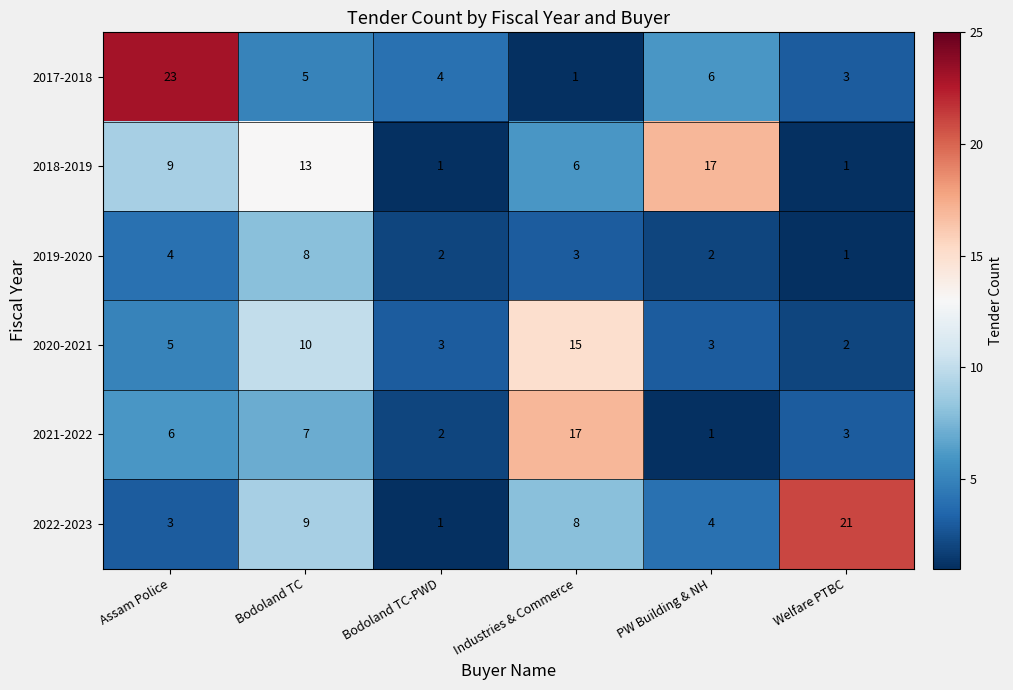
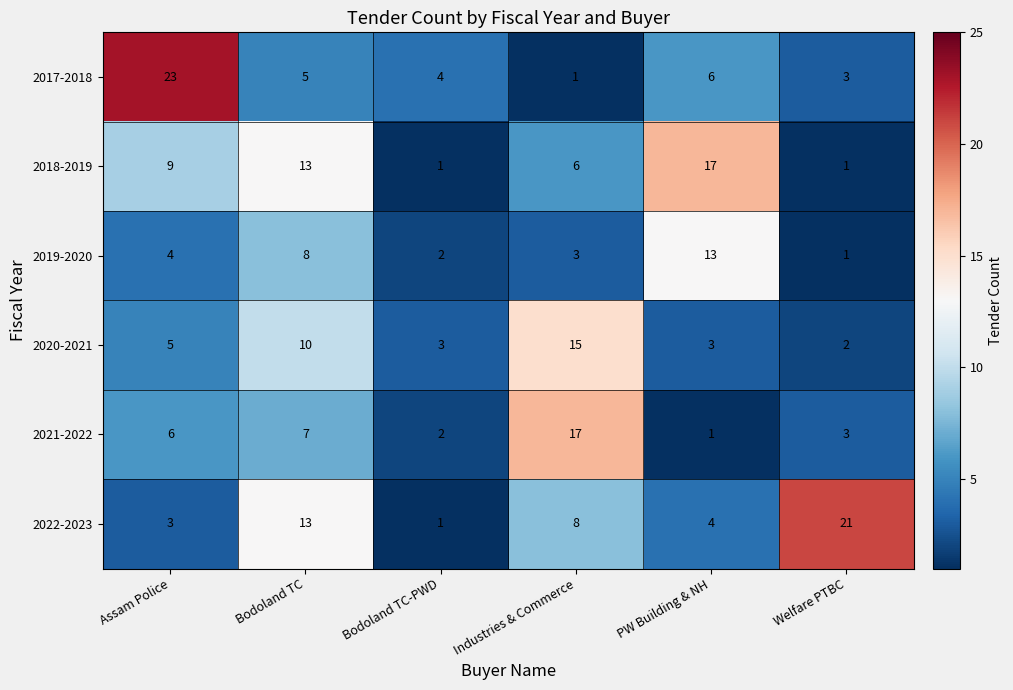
2019-2020, PW Building & NH: 2 -> 13
2022-2023, Bodoland TC: 9 -> 13
